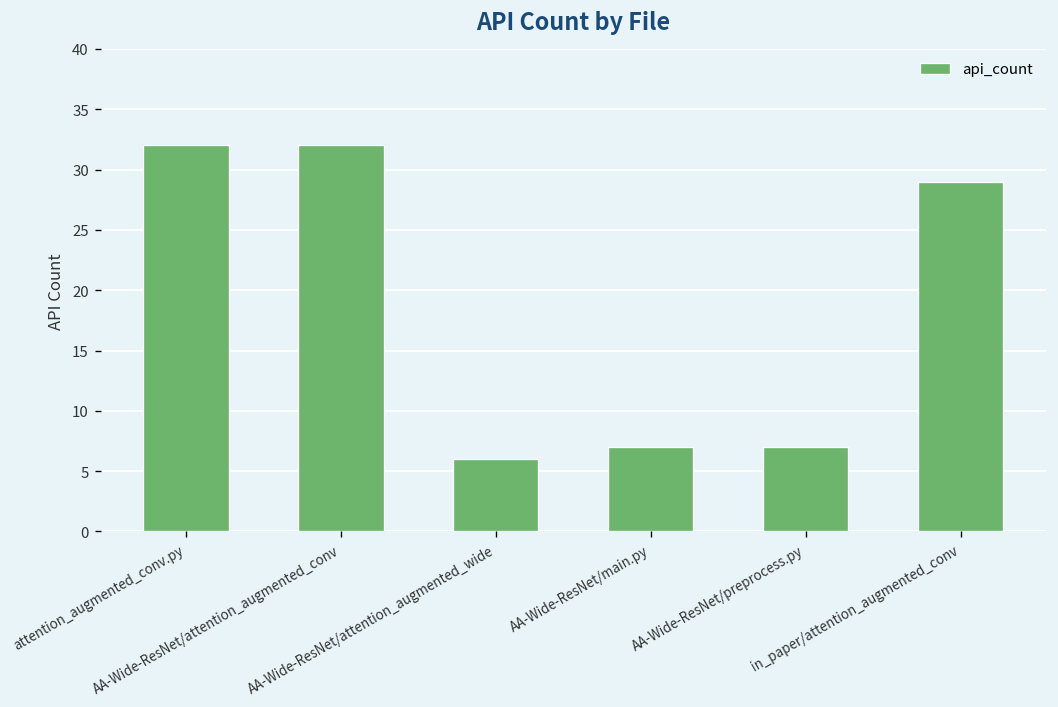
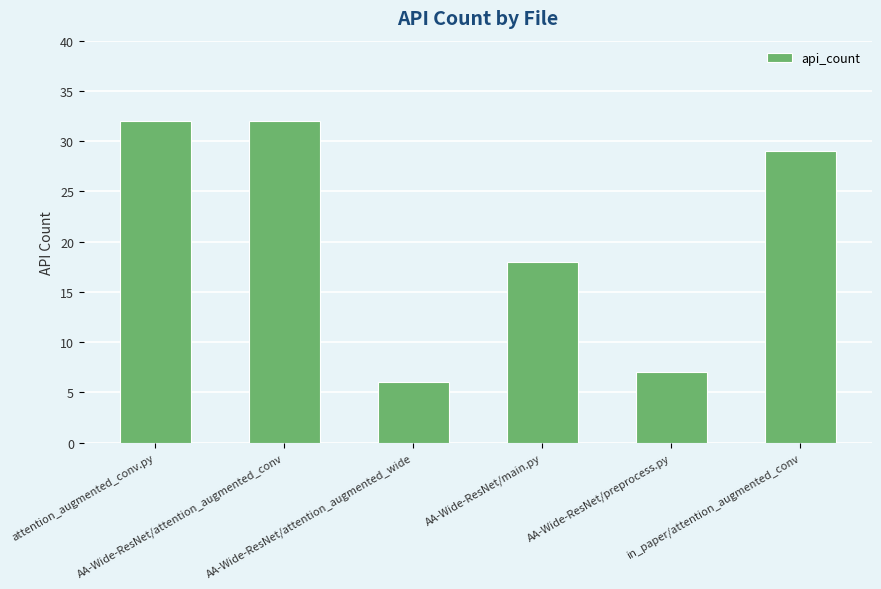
AA-Wide-ResNet/main.py: 7 -> 18
